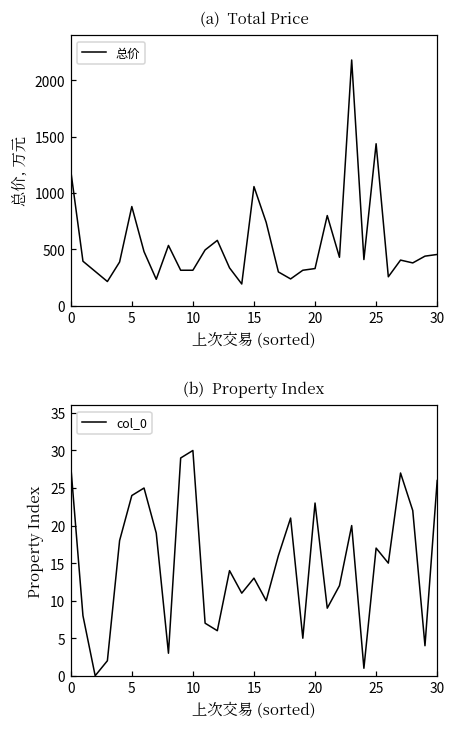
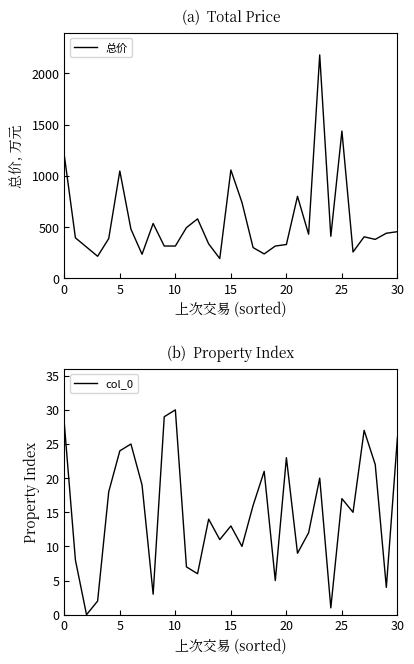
(a) Total Price, 5: 880 -> 1050
